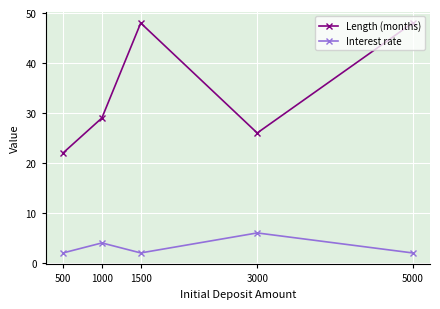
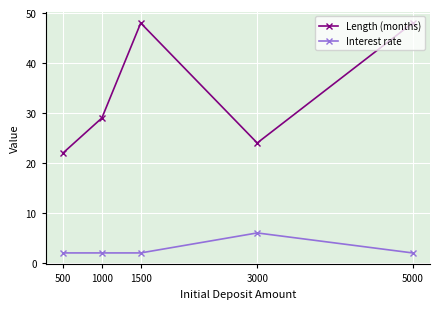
Interest rate, 1000: 4 -> 2
Length (months), 3000: 26 -> 24
